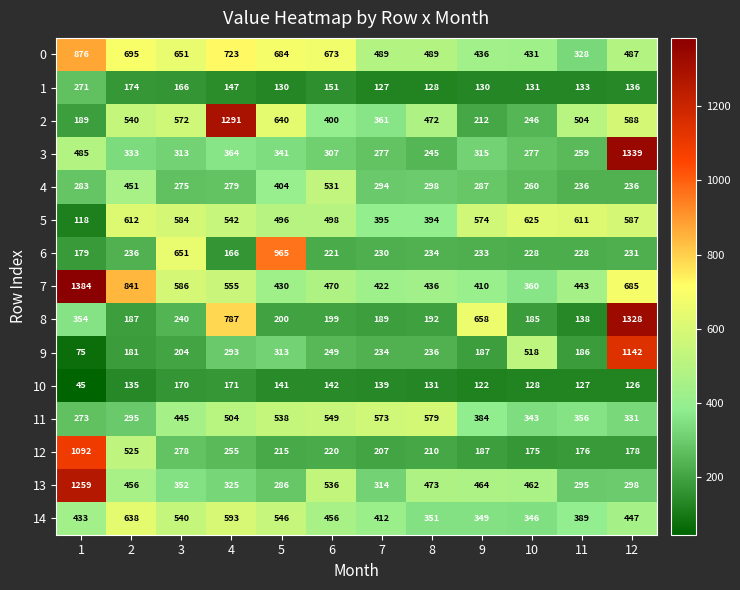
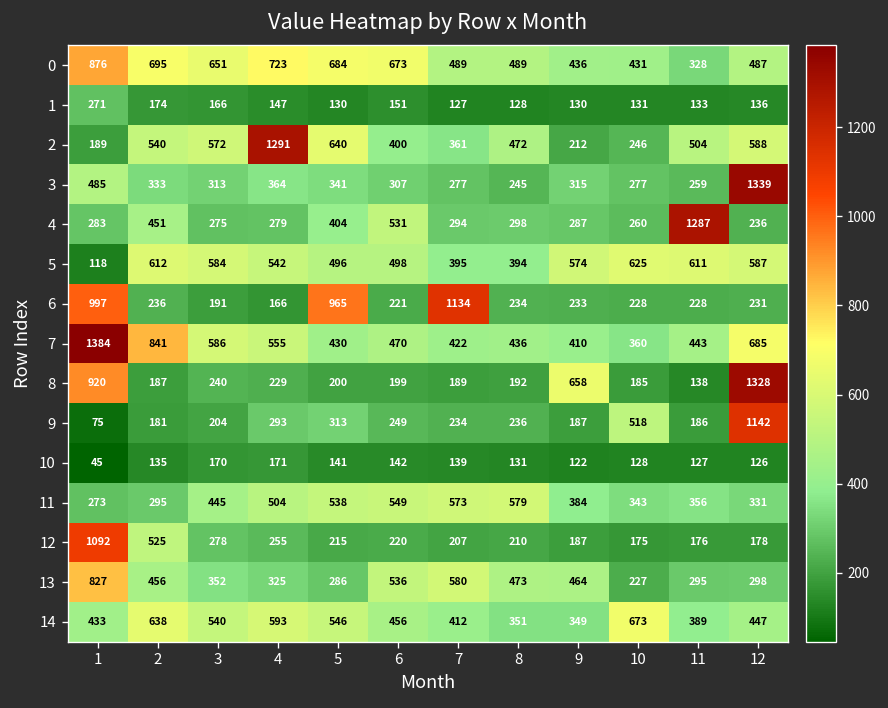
4, 11: 236 -> 1287
6, 1: 179 -> 997
6, 3: 651 -> 191
6, 7: 230 -> 1134
8, 1: 354 -> 920
8, 4: 787 -> 229
13, 1: 1259 -> 827
13, 7: 314 -> 580
13, 10: 462 -> 227
14, 10: 346 -> 673
